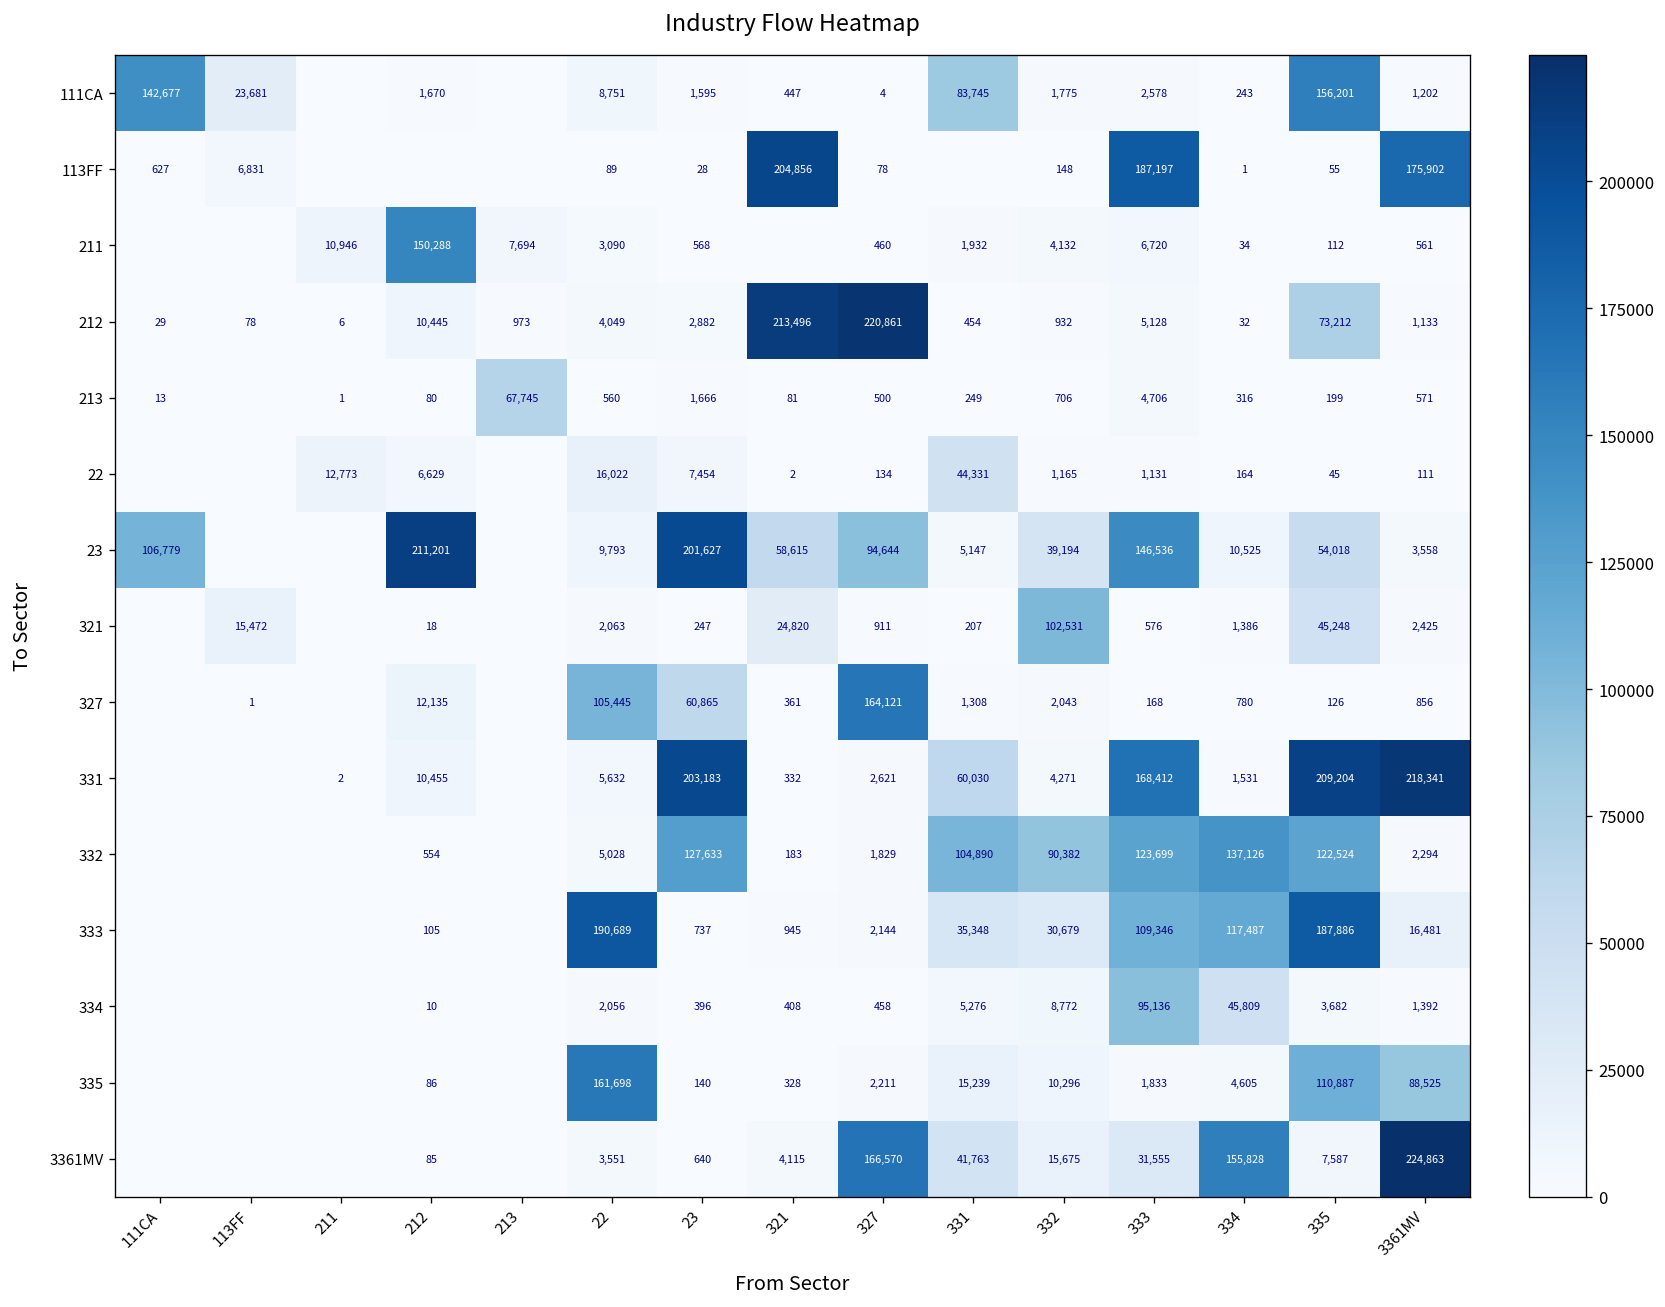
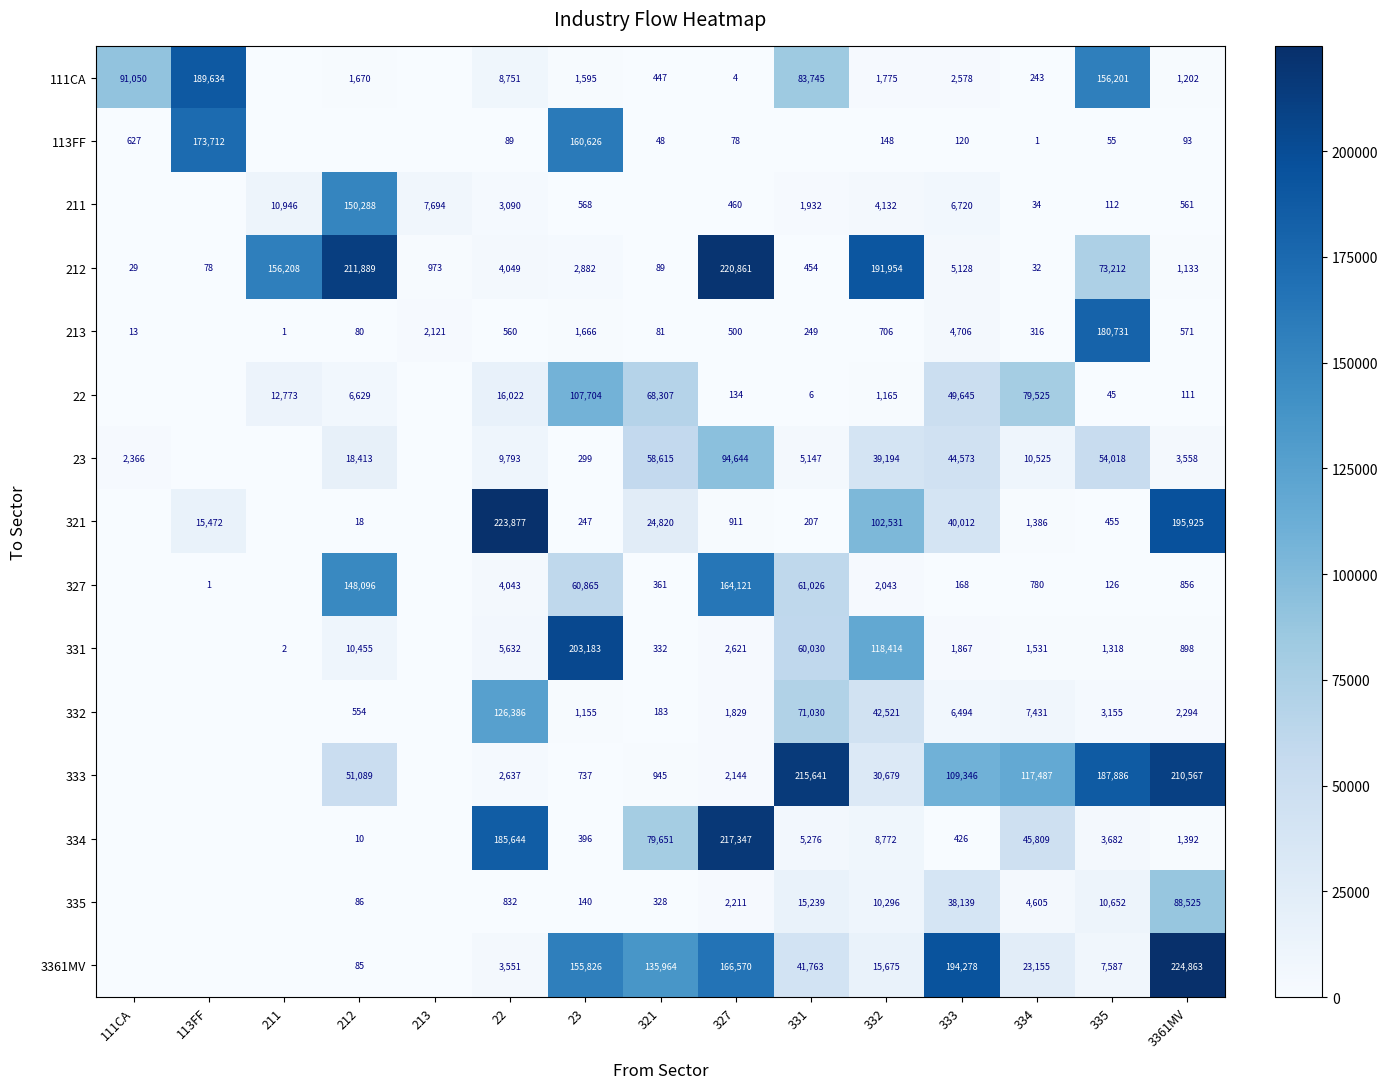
111CA, 111CA: 142,677 -> 91,050
111CA, 113FF: 23,681 -> 189,634
113FF, 113FF: 6,831 -> 173,712
113FF, 23: 28 -> 160,626
113FF, 321: 204,856 -> 48
113FF, 333: 187,197 -> 120
113FF, 3361MV: 175,902 -> 93
212, 211: 6 -> 156,208
212, 212: 10,445 -> 211,889
212, 321: 213,496 -> 89
212, 332: 932 -> 191,954
213, 213: 67,745 -> 2,121
213, 335: 199 -> 180,731
22, 23: 7,454 -> 107,704
22, 321: 2 -> 68,307
22, 331: 44,331 -> 6
22, 333: 1,131 -> 49,645
22, 334: 164 -> 79,525
23, 111CA: 106,779 -> 2,366
23, 212: 211,201 -> 18,413
23, 23: 201,627 -> 299
23, 333: 146,536 -> 44,573
321, 22: 2,063 -> 223,877
321, 333: 576 -> 40,012
321, 335: 45,248 -> 455
321, 3361MV: 2,425 -> 195,925
327, 212: 12,135 -> 148,096
327, 22: 105,445 -> 4,043
327, 331: 1,308 -> 61,026
331, 332: 4,271 -> 118,414
331, 333: 168,412 -> 1,867
331, 335: 209,204 -> 1,318
331, 3361MV: 218,341 -> 898
332, 22: 5,028 -> 126,386
332, 23: 127,633 -> 1,155
332, 331: 104,890 -> 71,030
332, 332: 90,382 -> 42,521
332, 333: 123,699 -> 6,494
332, 334: 137,126 -> 7,431
332, 335: 122,524 -> 3,155
333, 212: 105 -> 51,089
333, 22: 190,689 -> 2,637
333, 331: 35,348 -> 215,641
333, 3361MV: 16,481 -> 210,567
334, 22: 2,056 -> 185,644
334, 321: 408 -> 79,651
334, 327: 458 -> 217,347
334, 333: 95,136 -> 426
335, 22: 161,698 -> 832
335, 333: 1,833 -> 38,139
335, 335: 110,887 -> 10,652
3361MV, 23: 640 -> 155,826
3361MV, 321: 4,115 -> 135,964
3361MV, 333: 31,555 -> 194,278
3361MV, 334: 155,828 -> 23,155
